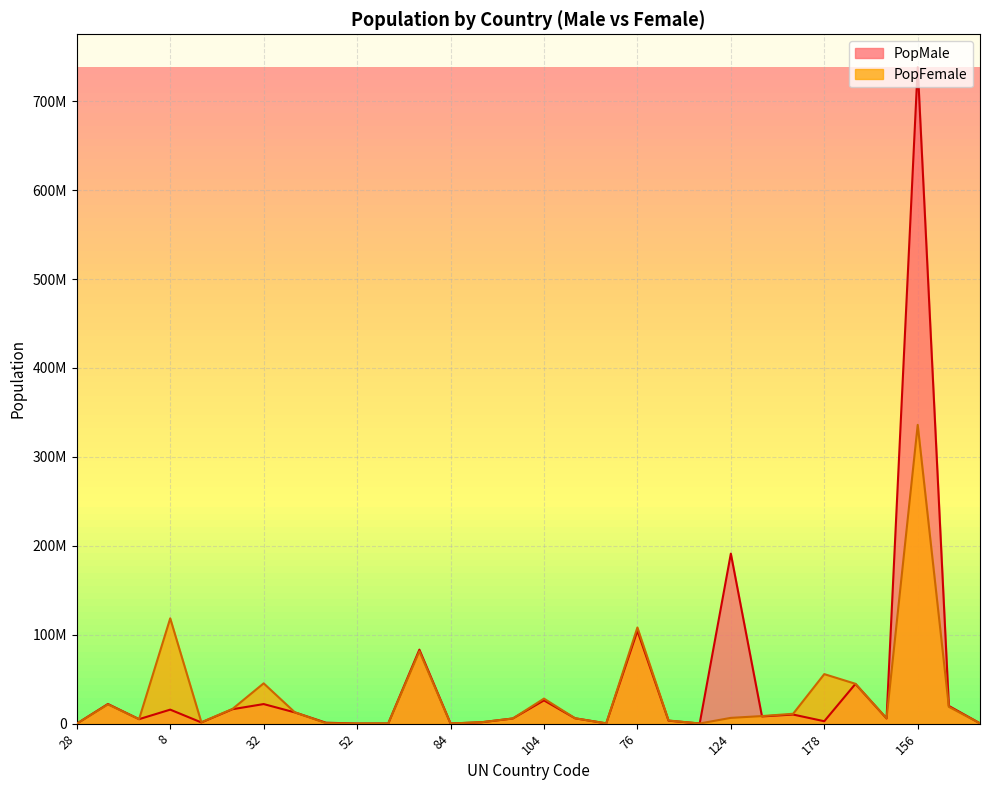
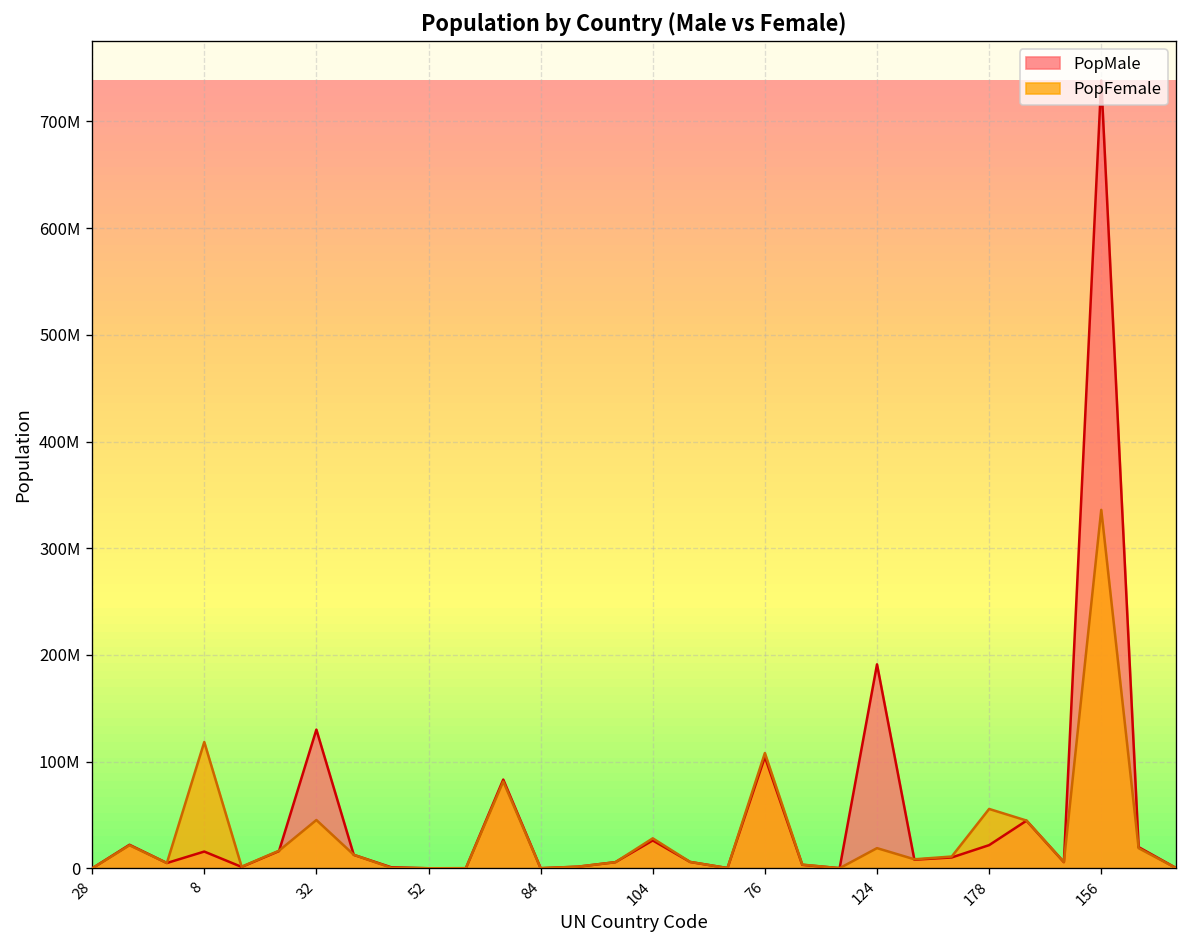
PopMale, 32: 20000000 -> 130000000
PopFemale, 124: 10000000 -> 20000000
PopMale, 178: 0 -> 20000000
